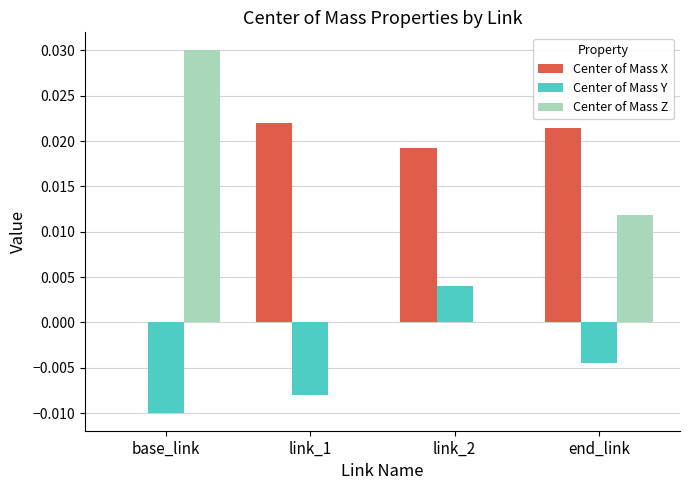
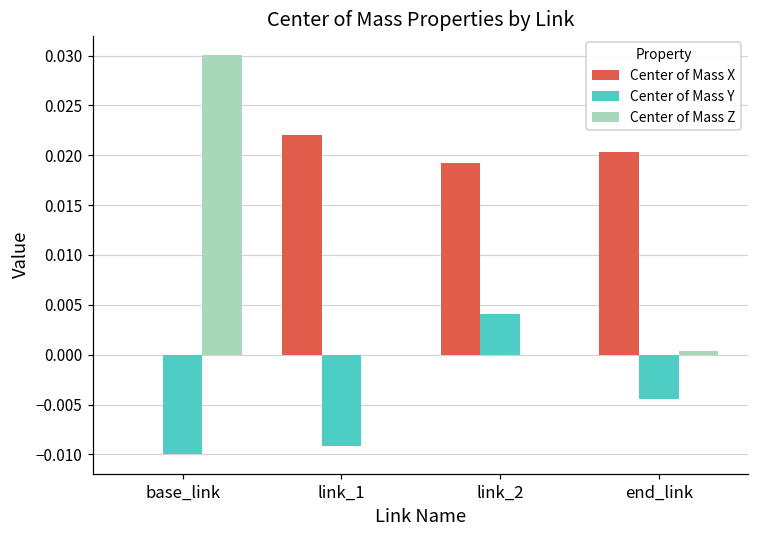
Center of Mass Y, link_1: -0.008 -> -0.009
Center of Mass X, end_link: 0.021 -> 0.020
Center of Mass Z, end_link: 0.012 -> 0.000
